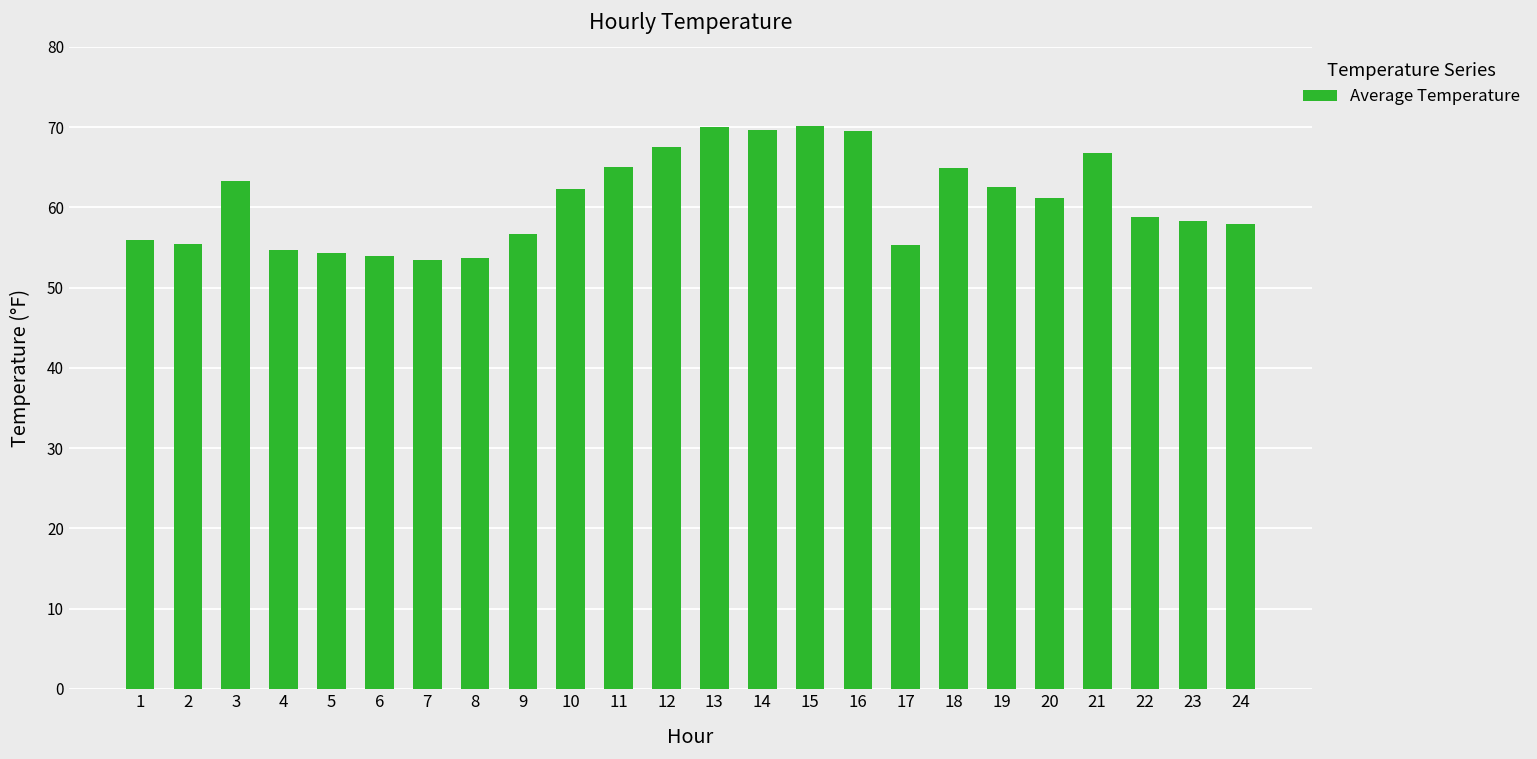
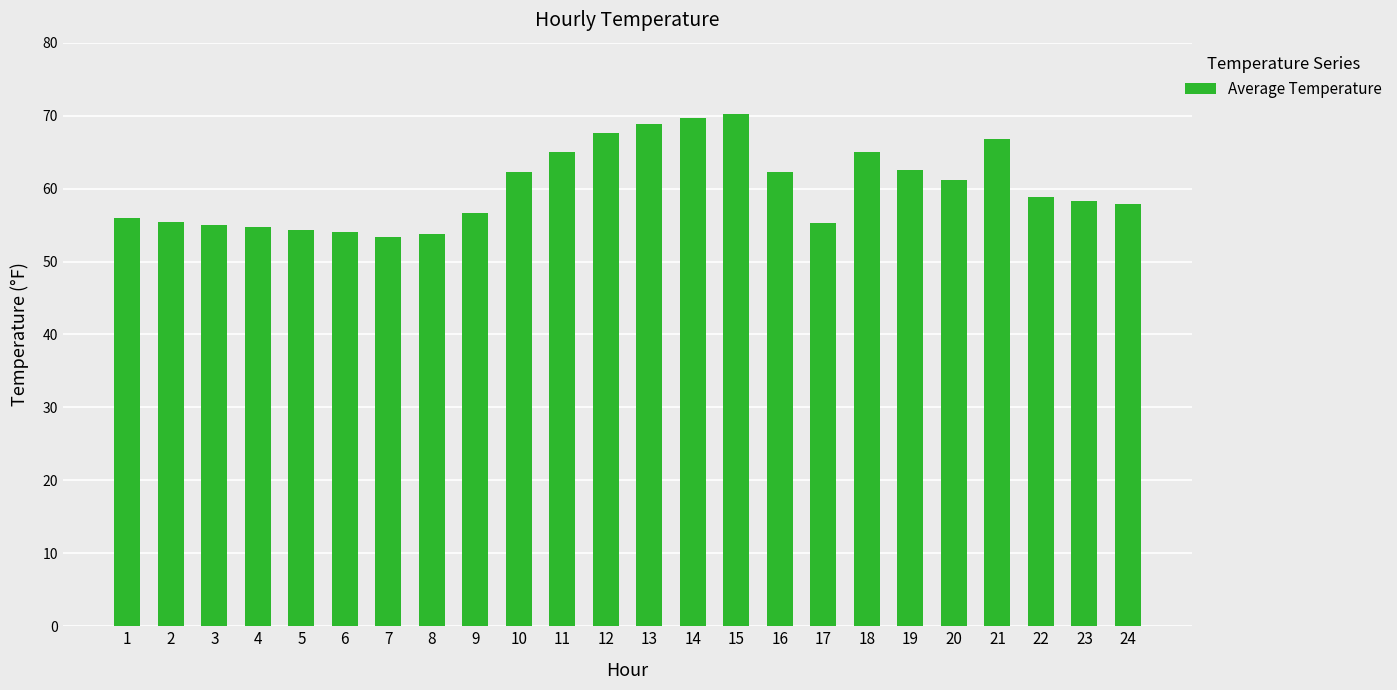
3: 63 -> 55
13: 70 -> 69
16: 70 -> 62
